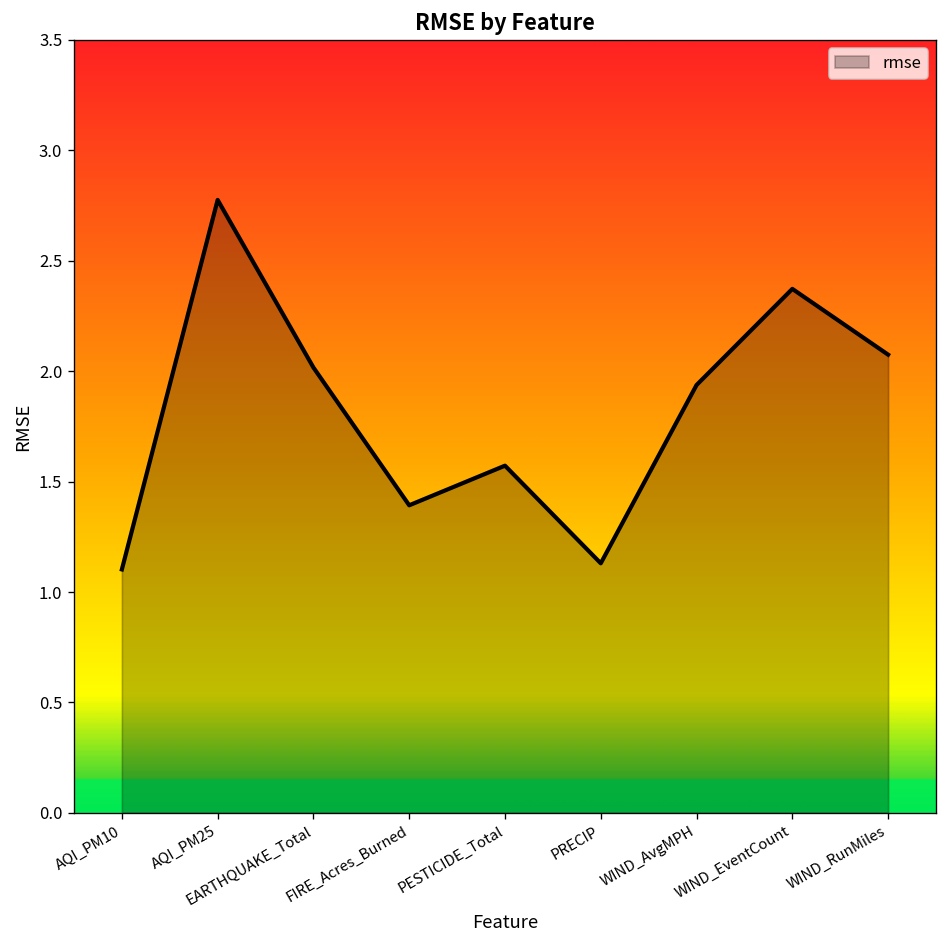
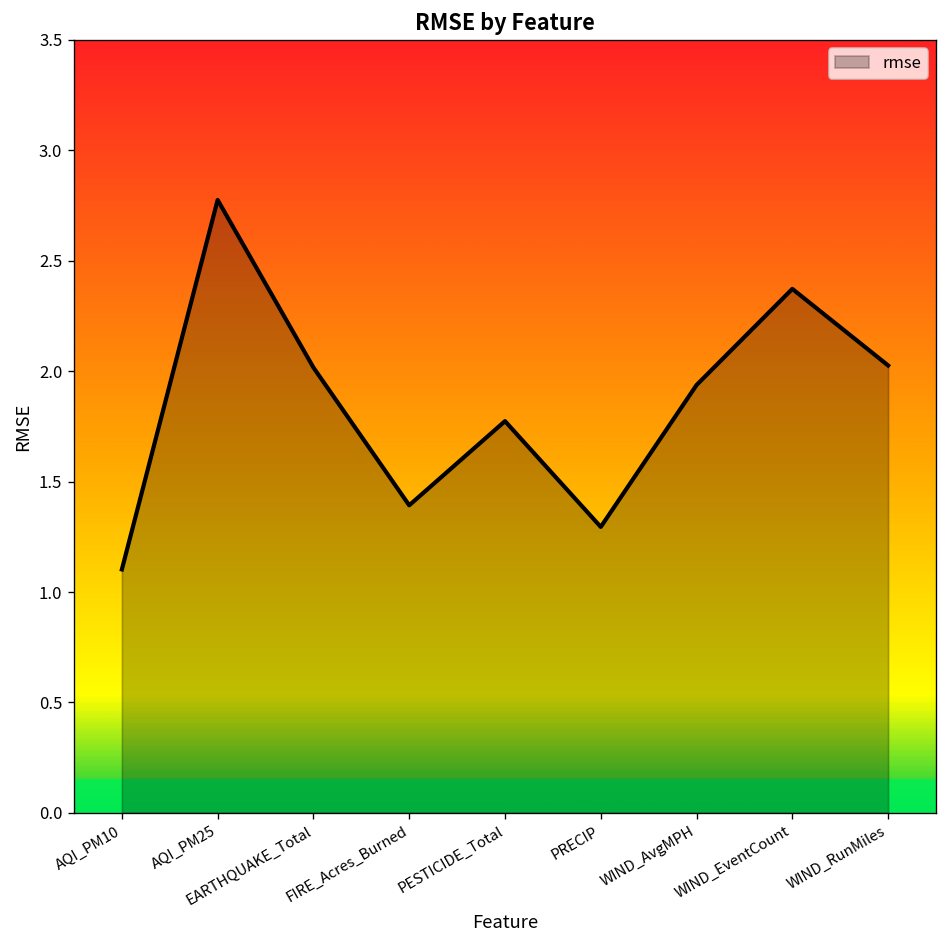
PESTICIDE_Total: 1.57 -> 1.77
PRECIP: 1.13 -> 1.29
WIND_RunMiles: 2.07 -> 2.03
